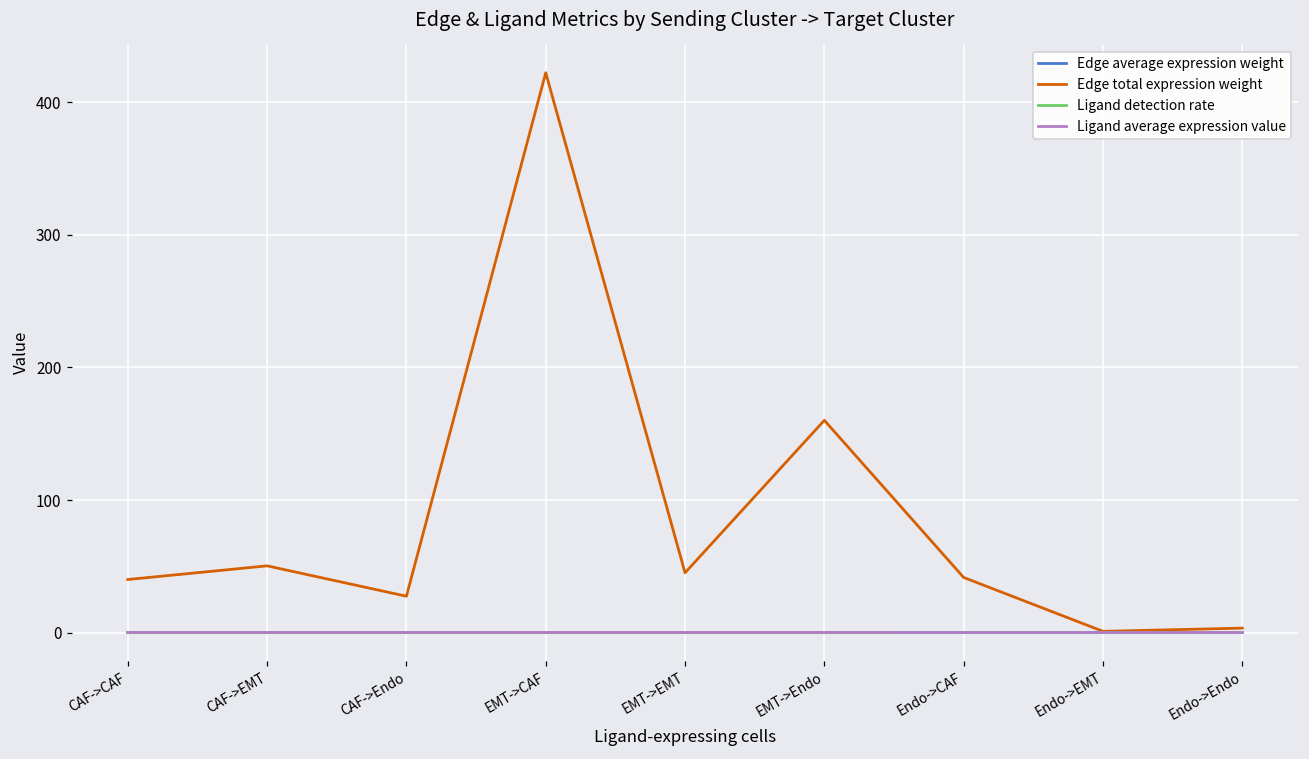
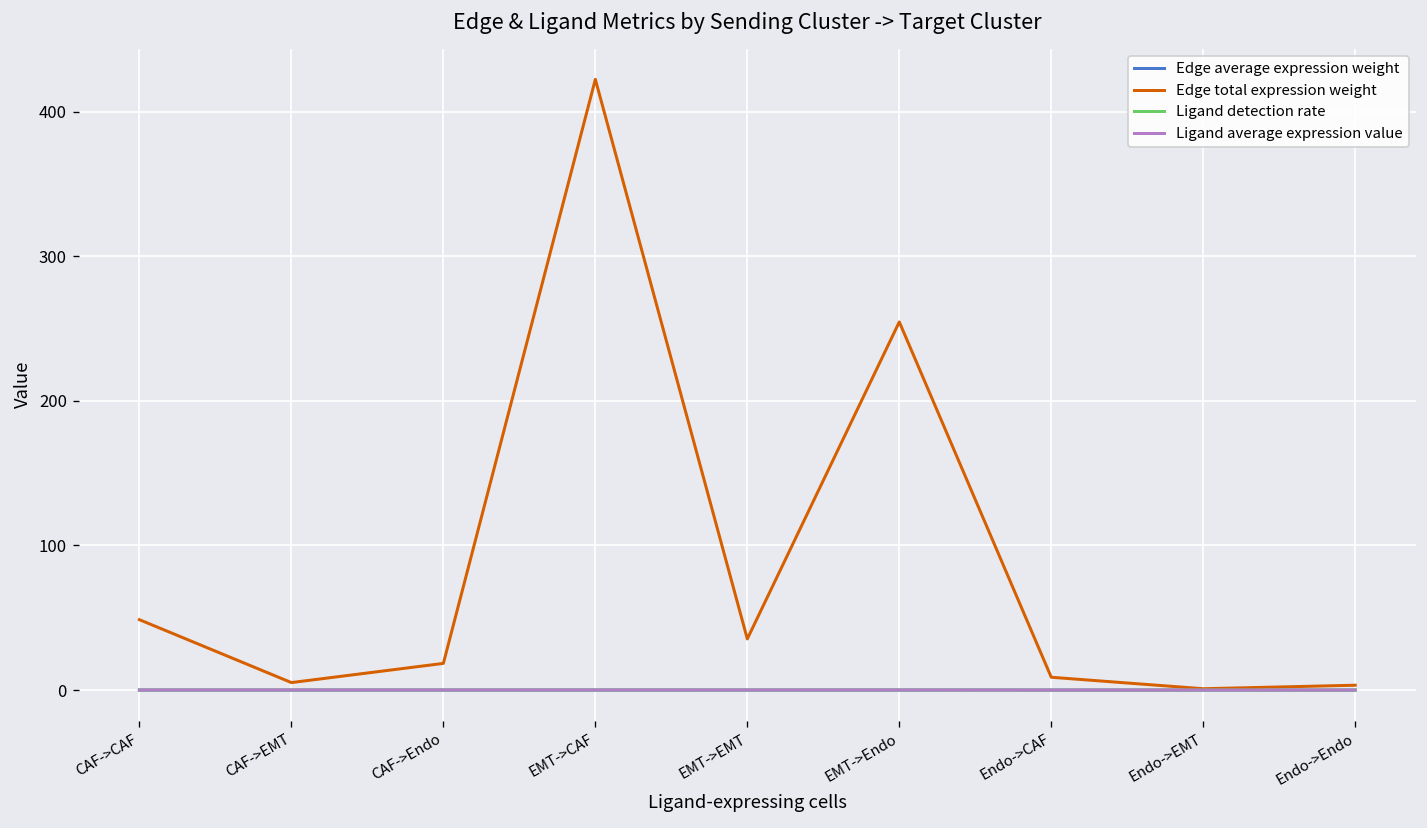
Edge total expression weight, CAF->CAF: 40 -> 49
Edge total expression weight, CAF->EMT: 50 -> 5
Edge total expression weight, CAF->Endo: 27 -> 18
Edge total expression weight, EMT->EMT: 45 -> 35
Edge total expression weight, EMT->Endo: 160 -> 255
Edge total expression weight, Endo->CAF: 42 -> 9
